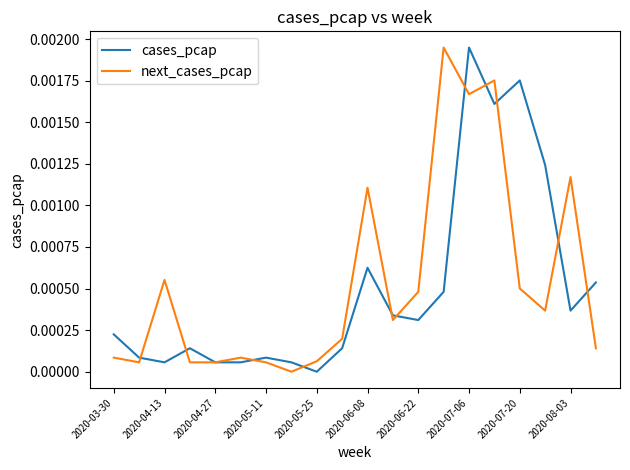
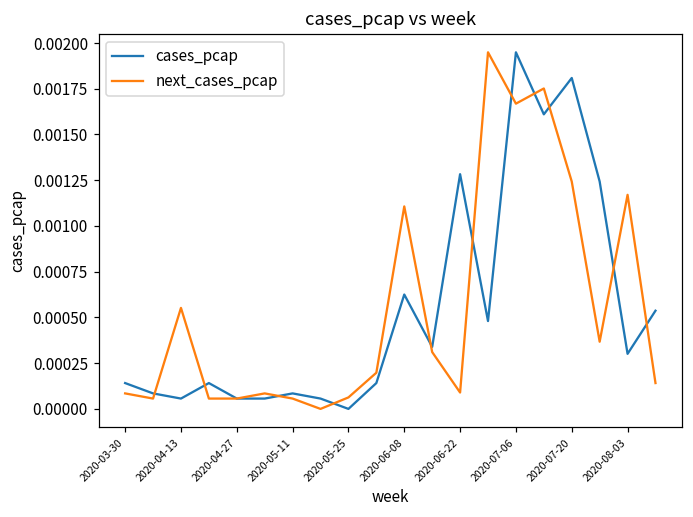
cases_pcap, 2020-03-30: 0.00022 -> 0.00014
cases_pcap, 2020-06-22: 0.00031 -> 0.00128
next_cases_pcap, 2020-06-22: 0.00048 -> 0.00009
cases_pcap, 2020-07-20: 0.00175 -> 0.00181
next_cases_pcap, 2020-07-20: 0.00050 -> 0.00124
cases_pcap, 2020-08-03: 0.00037 -> 0.00030
